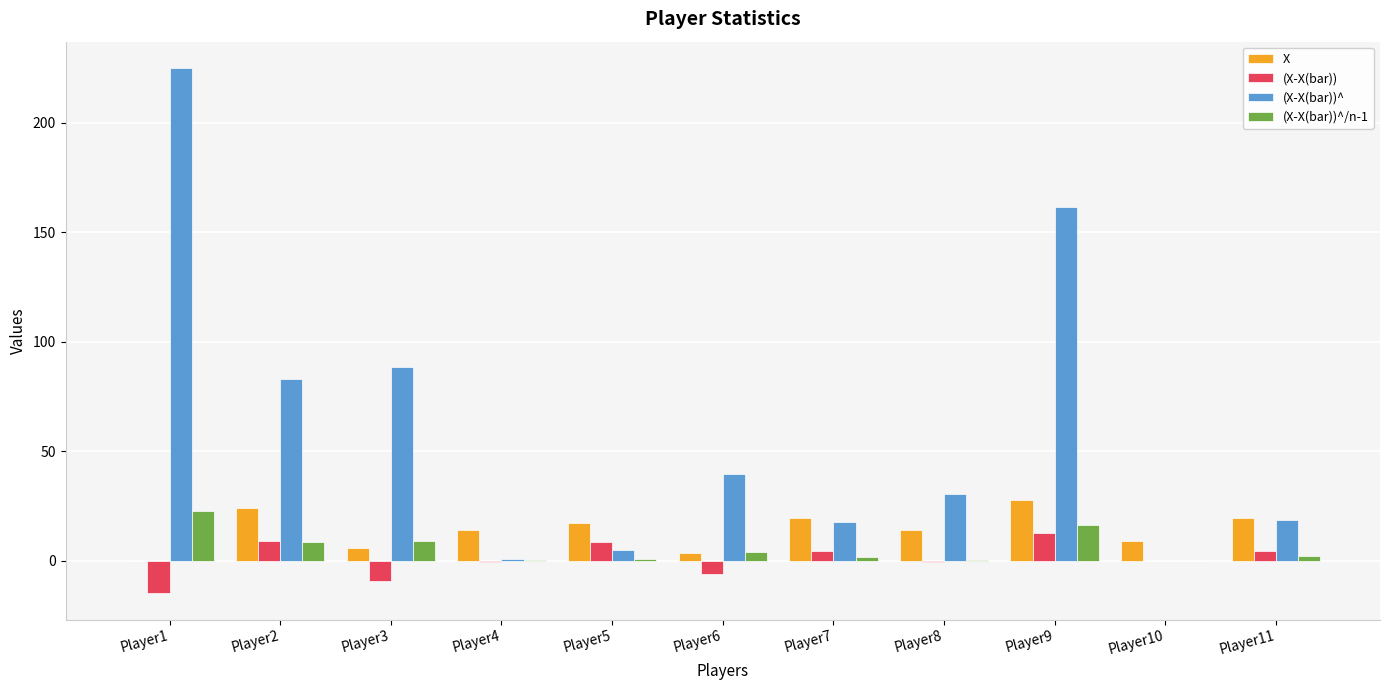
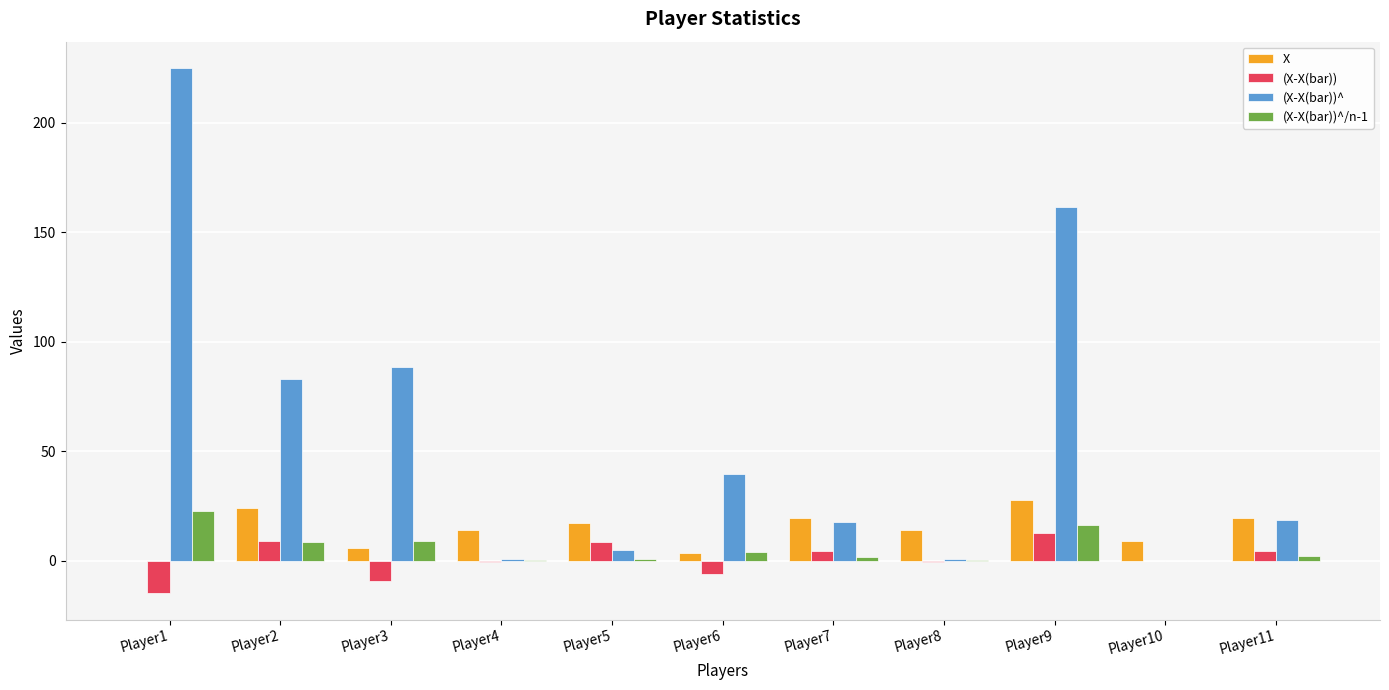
(X-X(bar))^, Player8: 30 -> 1
